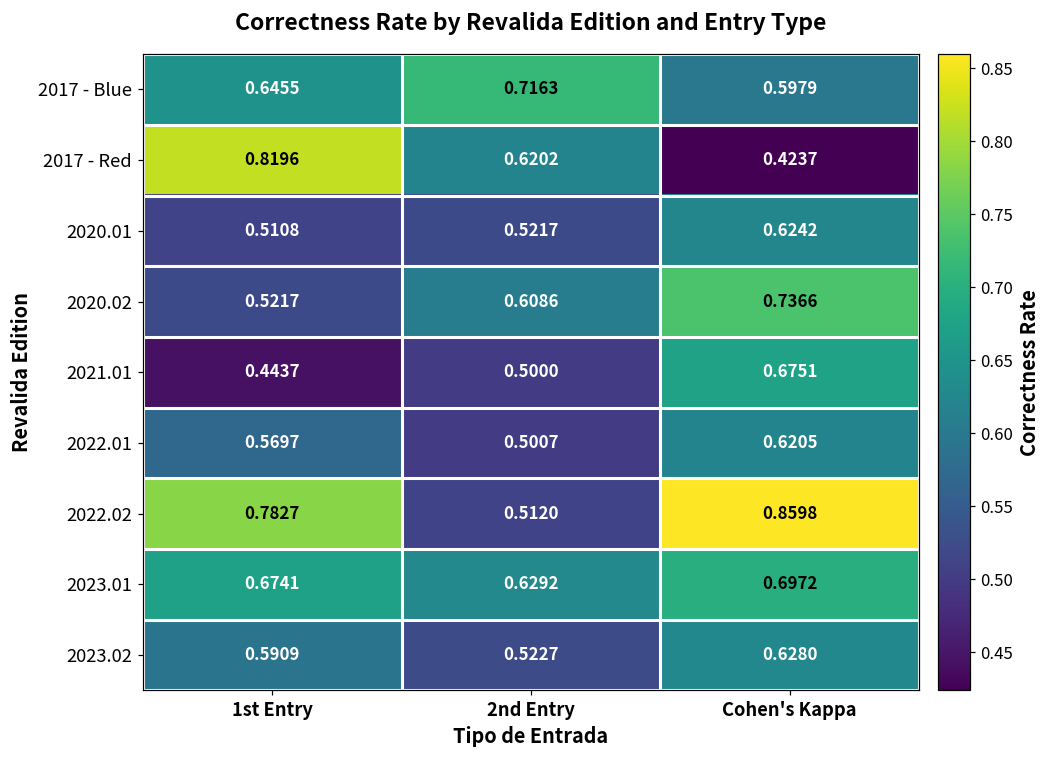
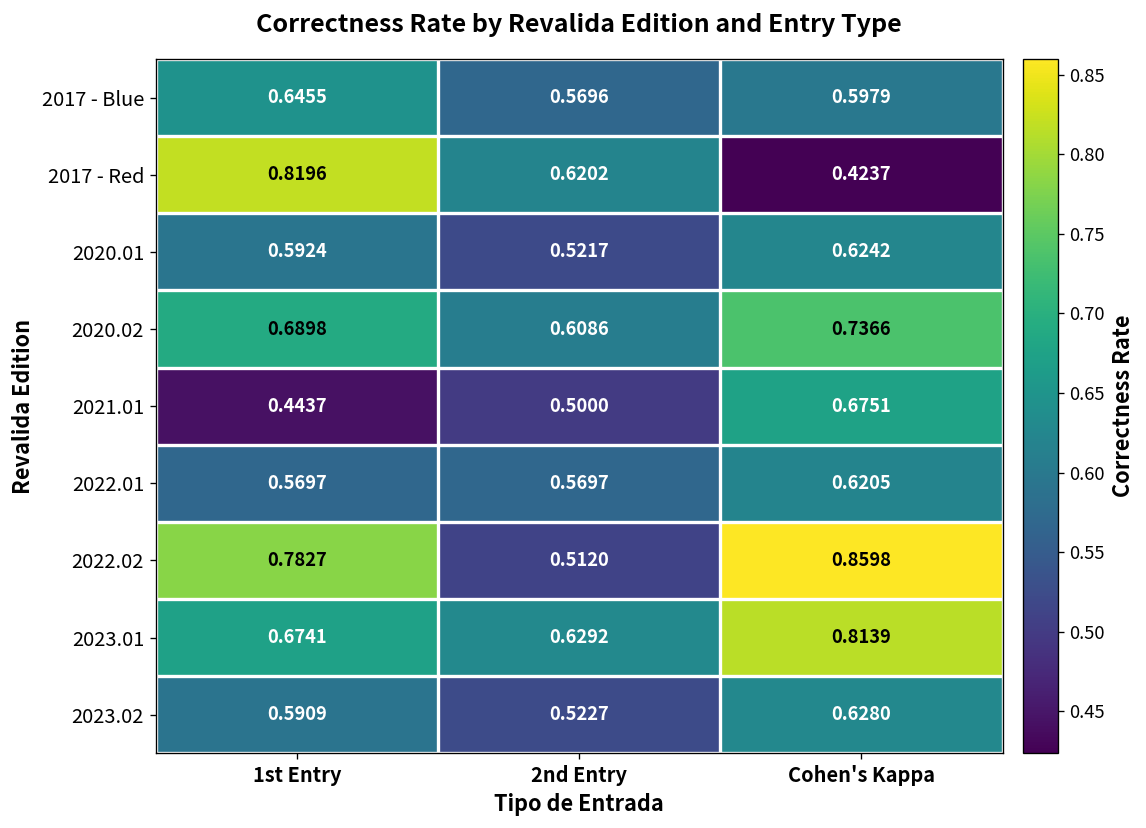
2017 - Blue, 2nd Entry: 0.7163 -> 0.5696
2020.01, 1st Entry: 0.5108 -> 0.5924
2020.02, 1st Entry: 0.5217 -> 0.6898
2022.01, 2nd Entry: 0.5007 -> 0.5697
2023.01, Cohen's Kappa: 0.6972 -> 0.8139
